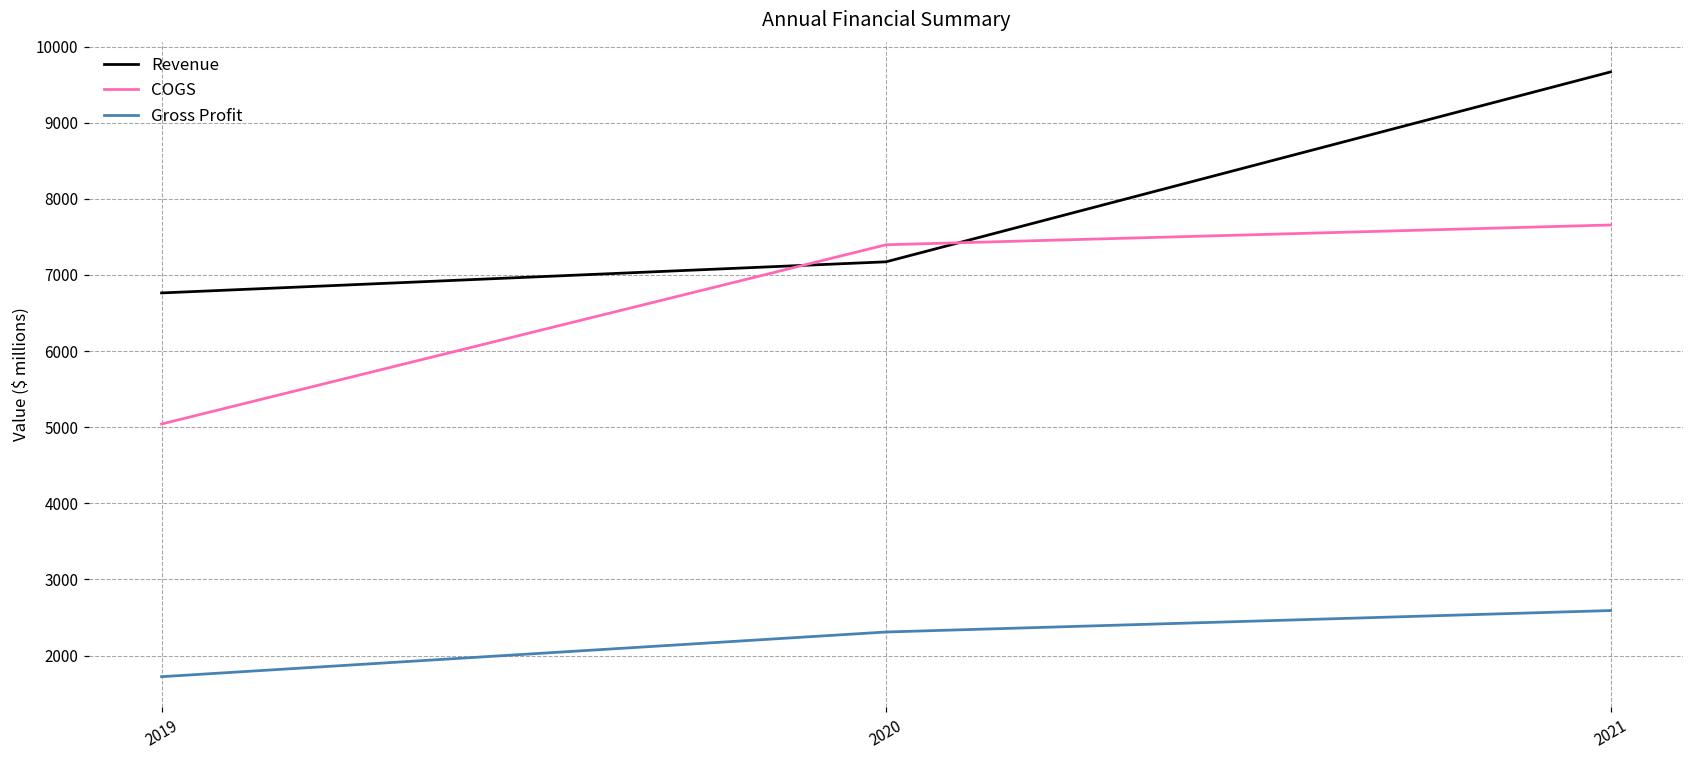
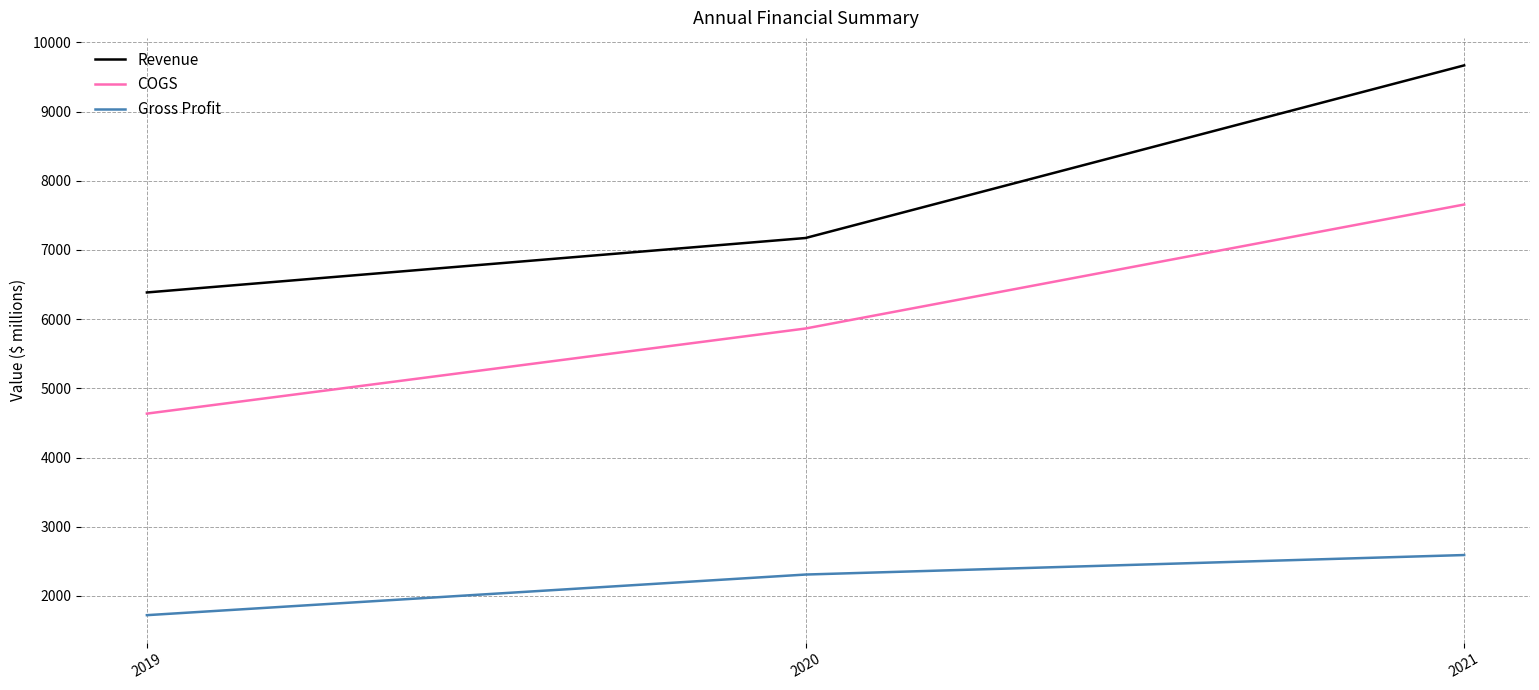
Revenue, 2019: 6800 -> 6400
COGS, 2019: 5000 -> 4600
COGS, 2020: 7400 -> 5900
